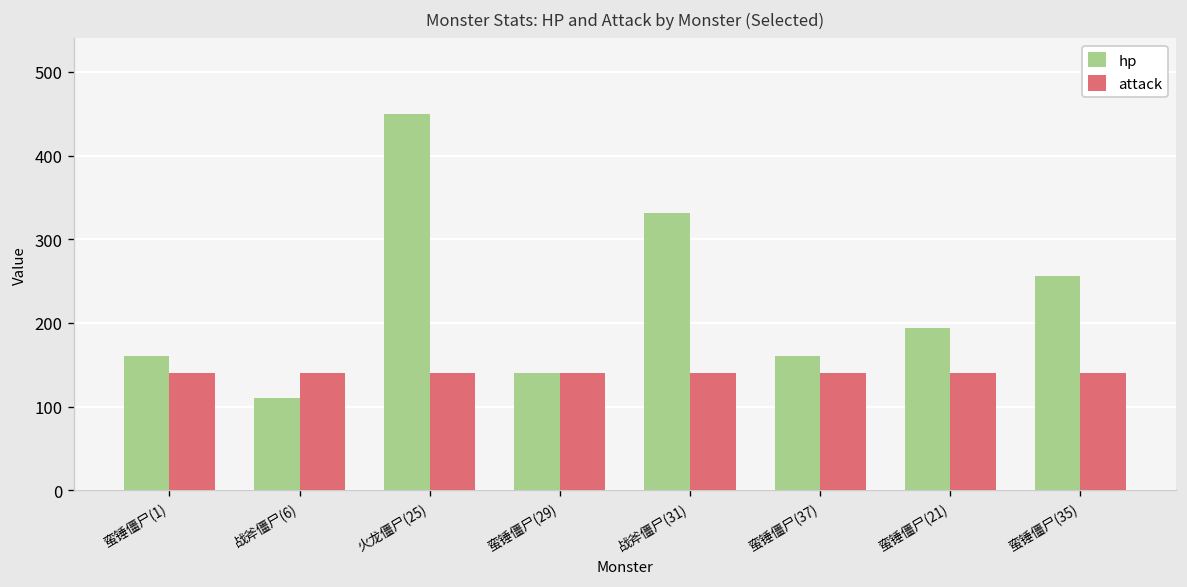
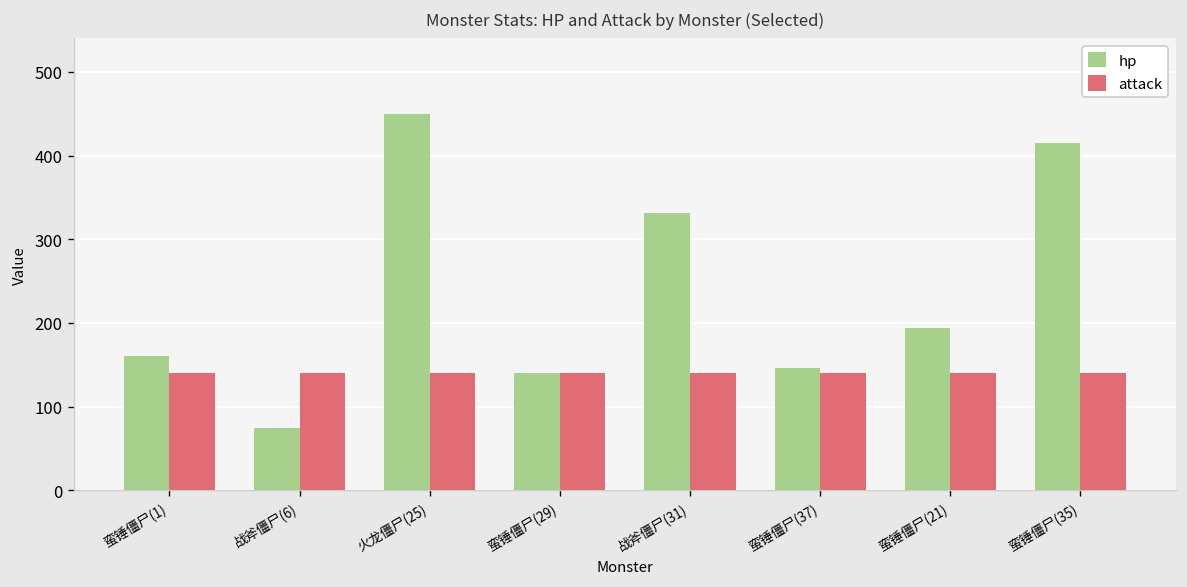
hp, 战斧僵尸(6): 110 -> 80
hp, 蛮锤僵尸(37): 160 -> 150
hp, 蛮锤僵尸(35): 260 -> 420
